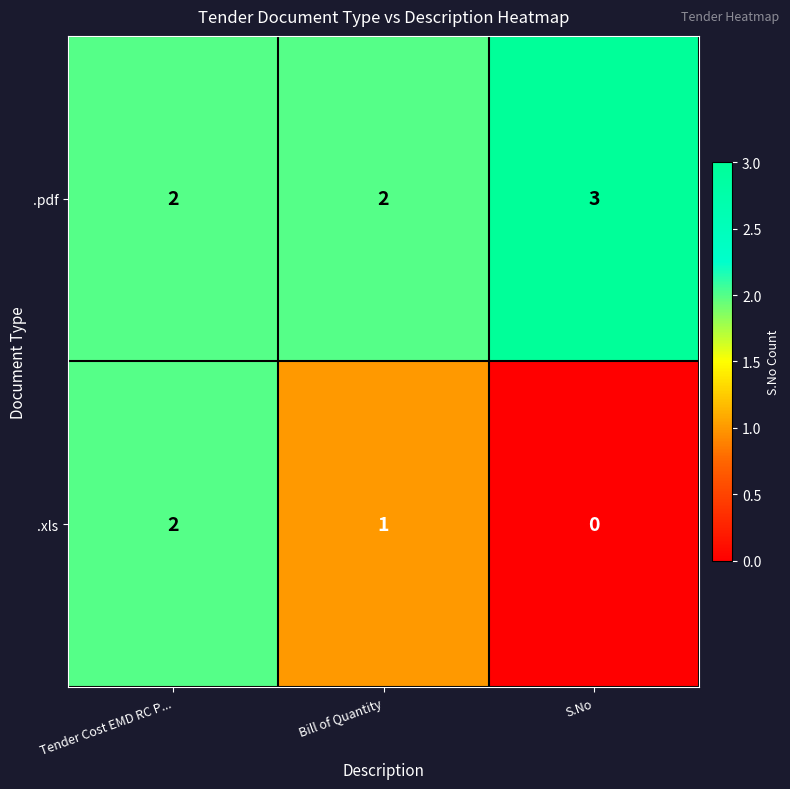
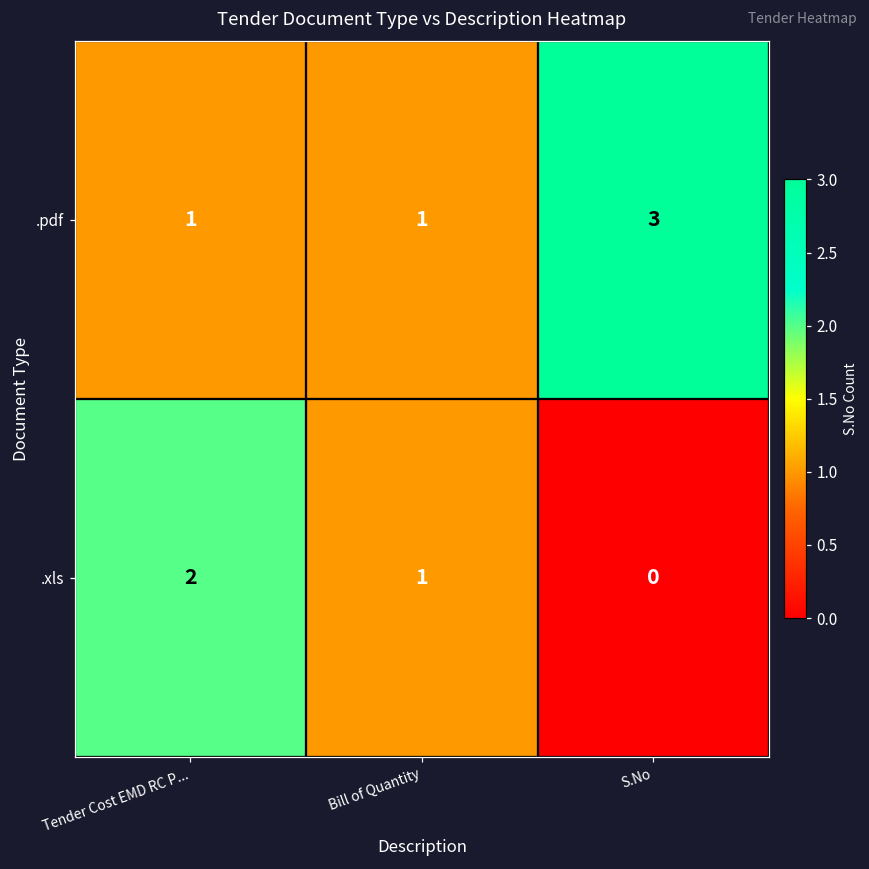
.pdf, Tender Cost EMD RC P...: 2 -> 1
.pdf, Bill of Quantity: 2 -> 1
